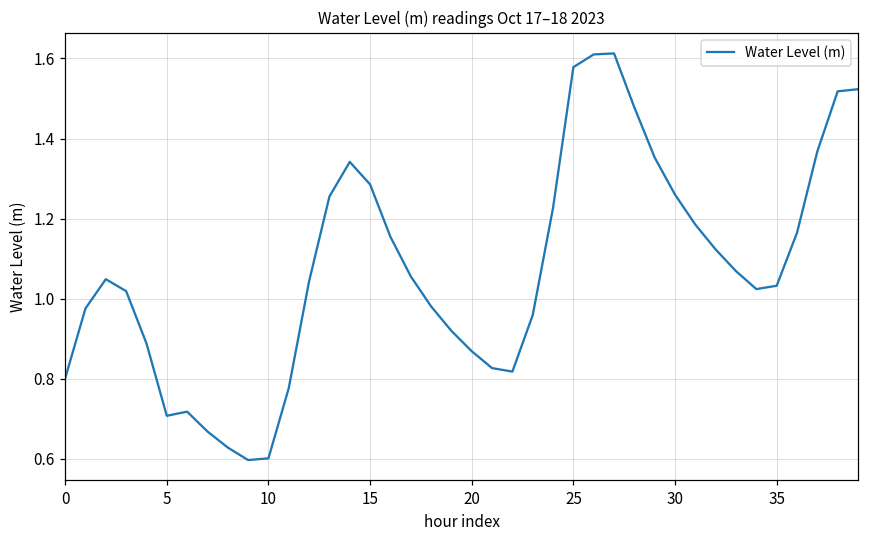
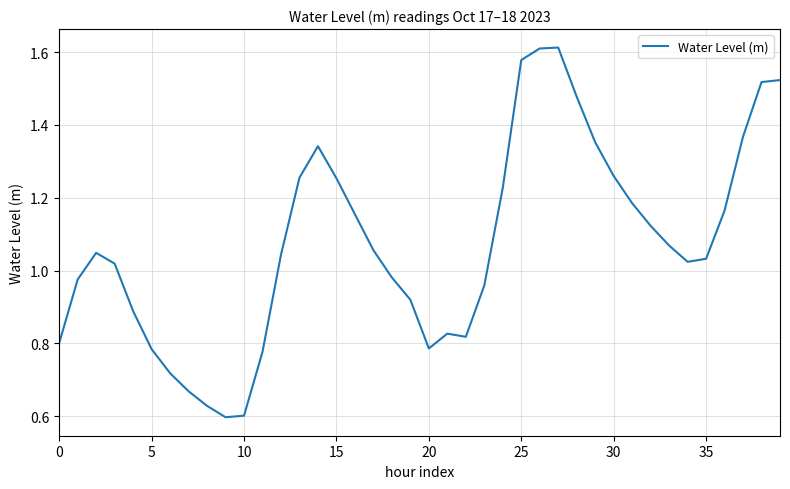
5: 0.71 -> 0.78
15: 1.29 -> 1.25
20: 0.87 -> 0.79
